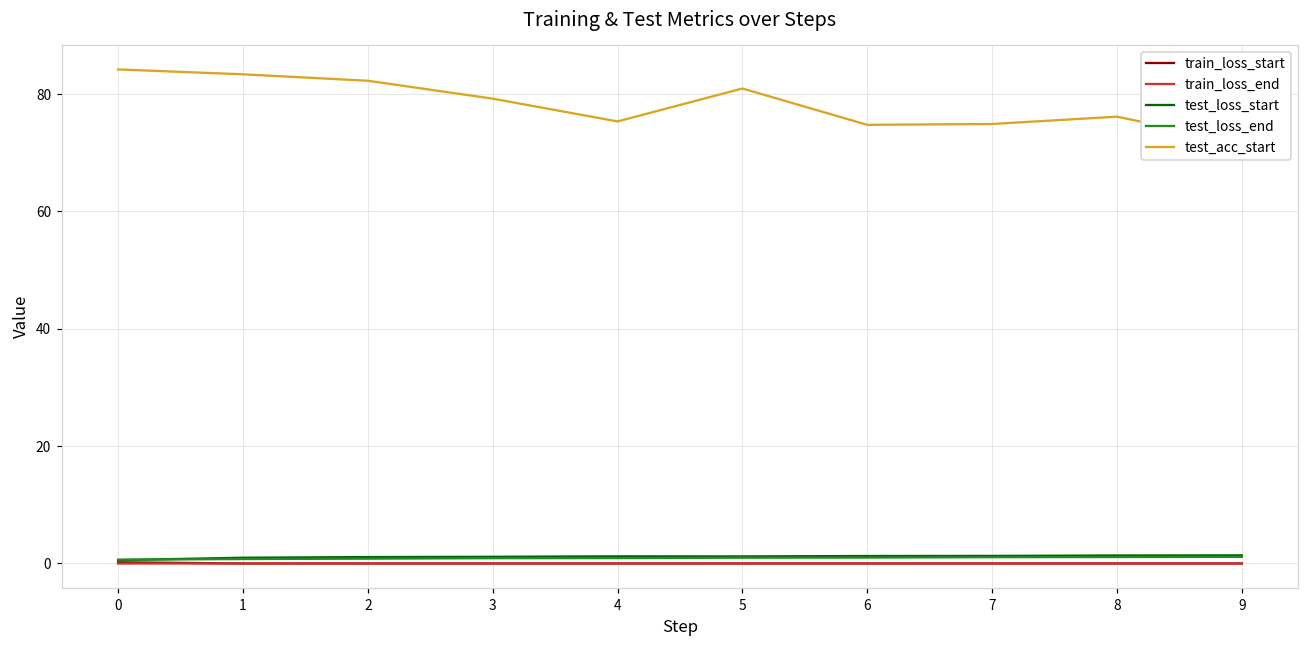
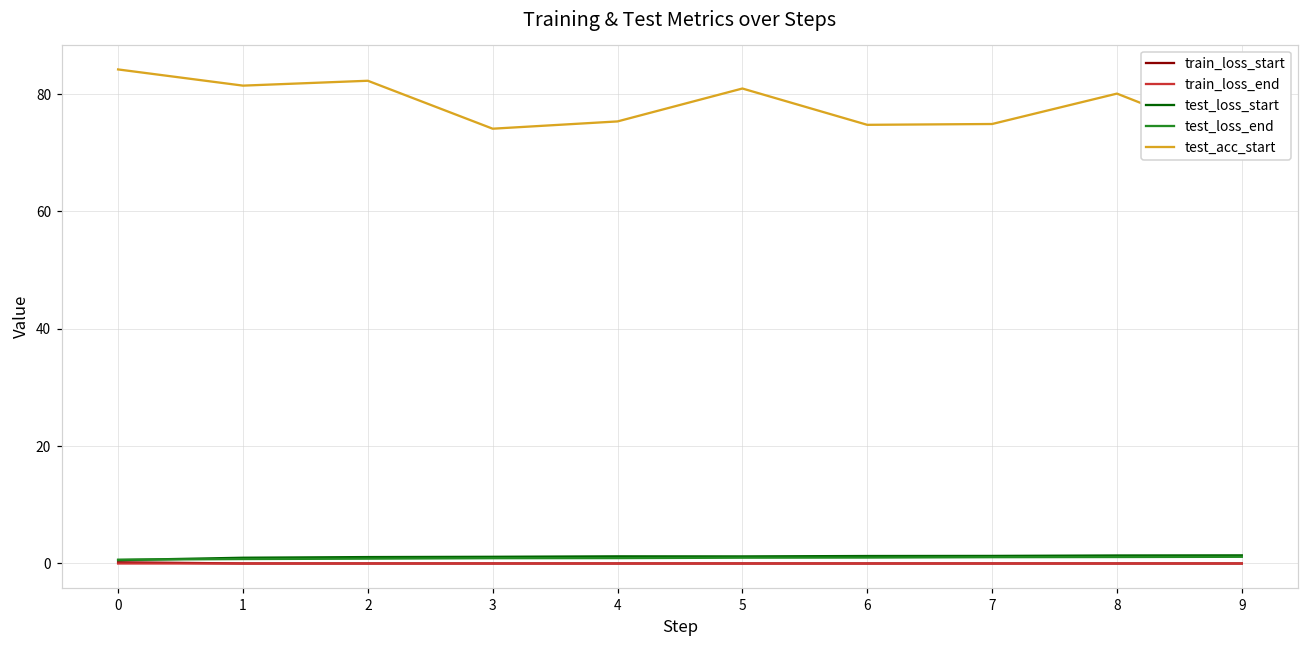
test_acc_start, 1: 83 -> 81
test_acc_start, 3: 79 -> 74
test_acc_start, 8: 76 -> 80
